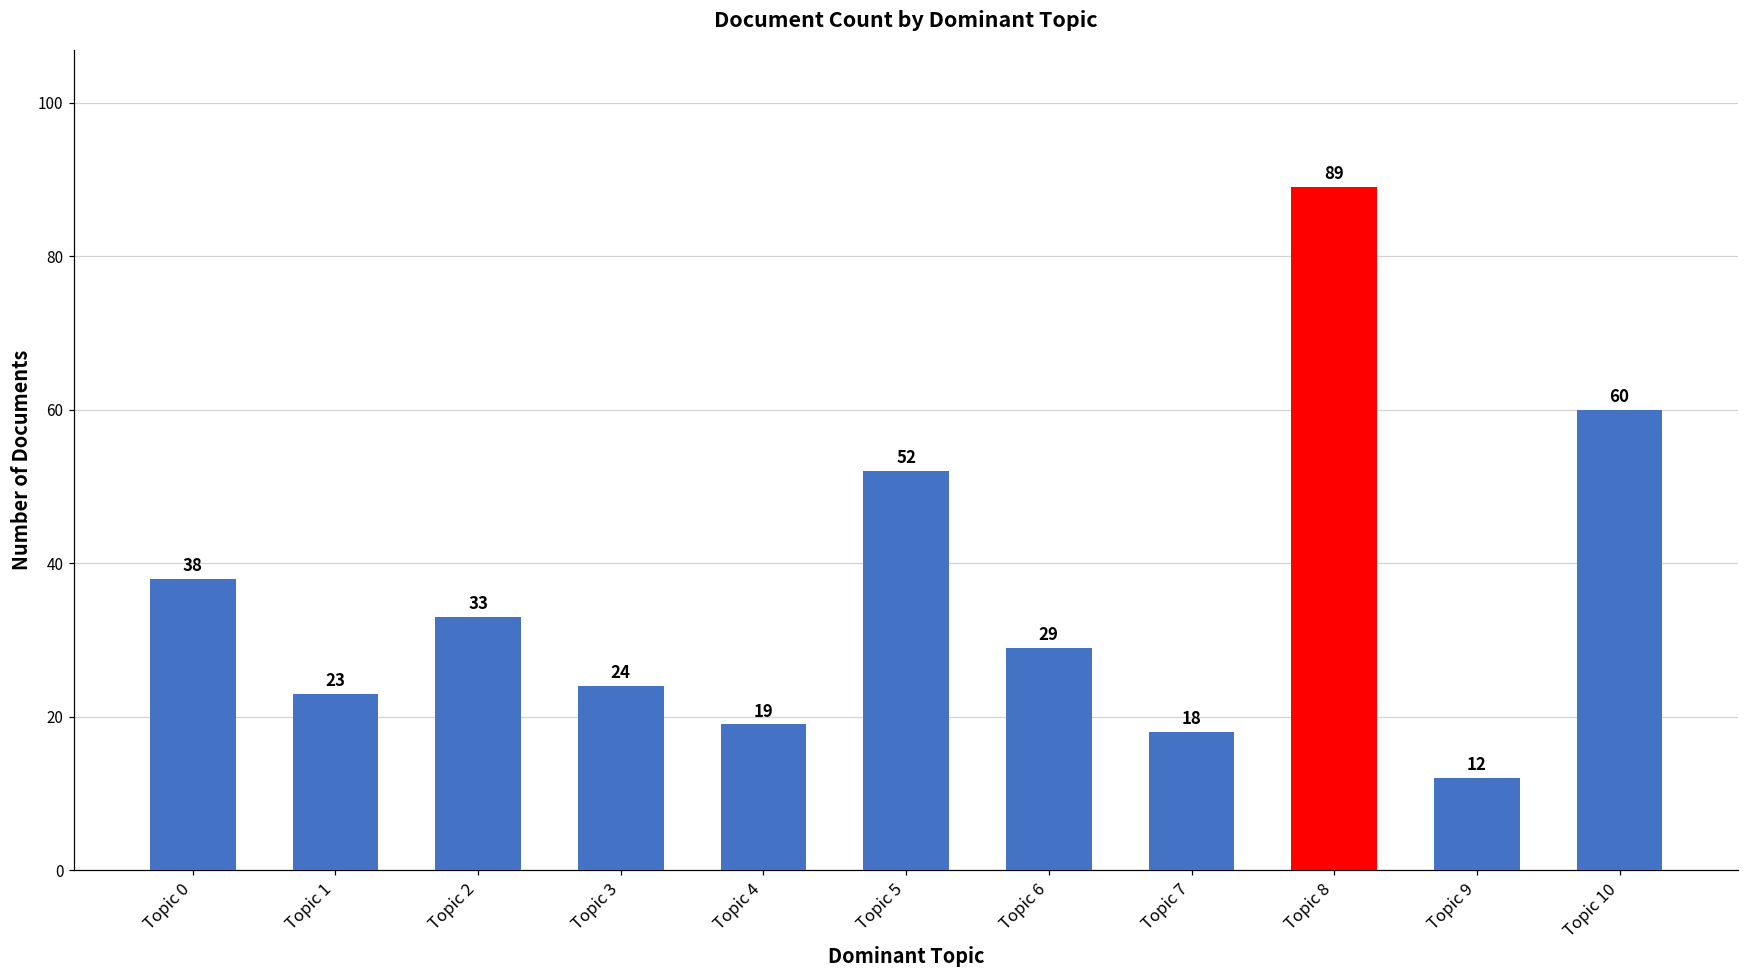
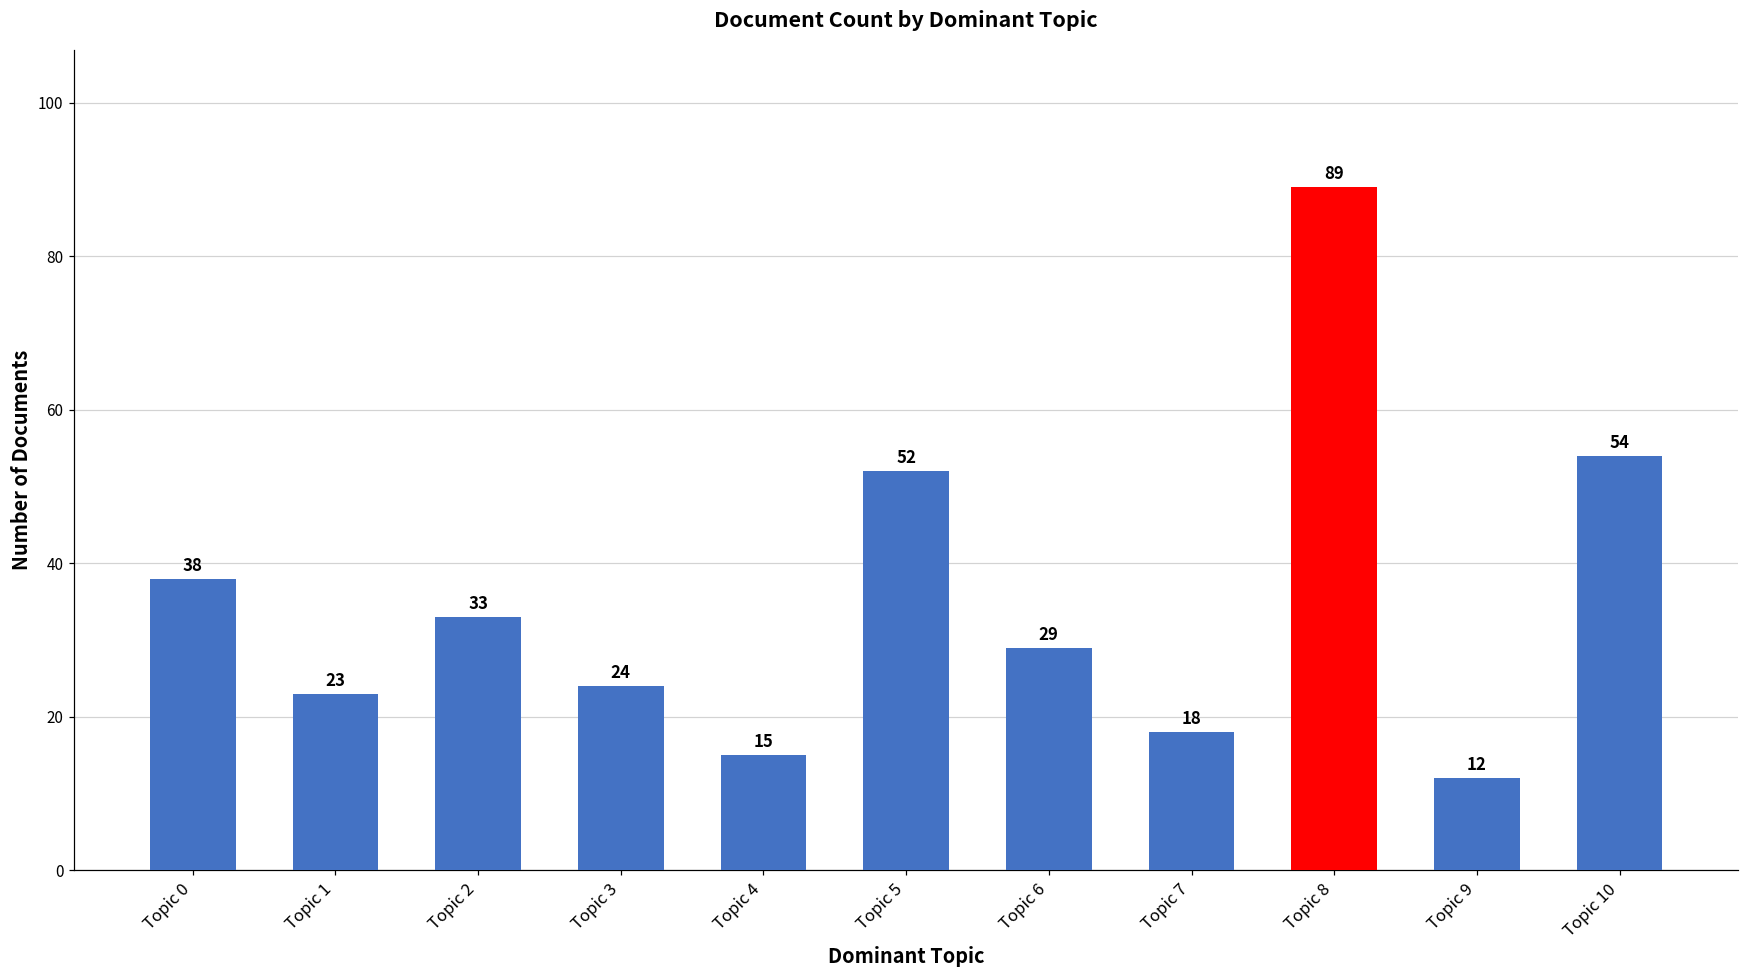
Topic 4: 19 -> 15
Topic 10: 60 -> 54
